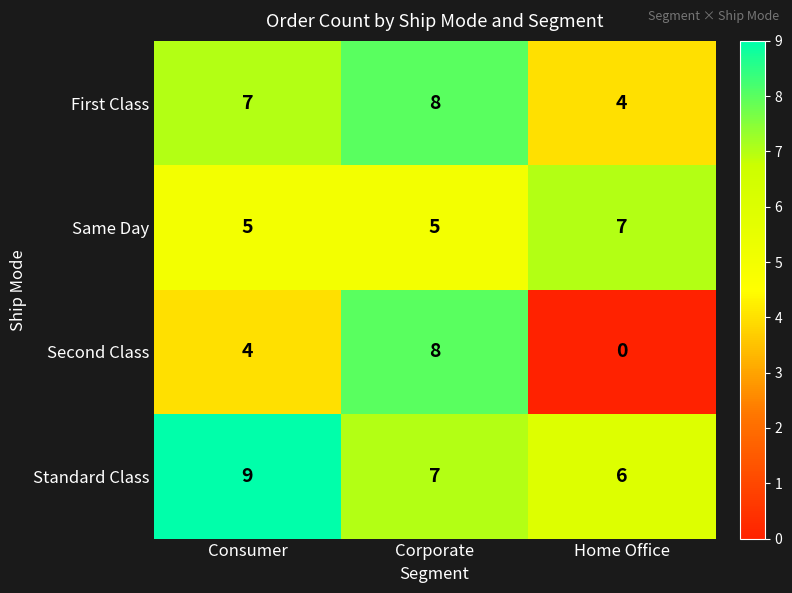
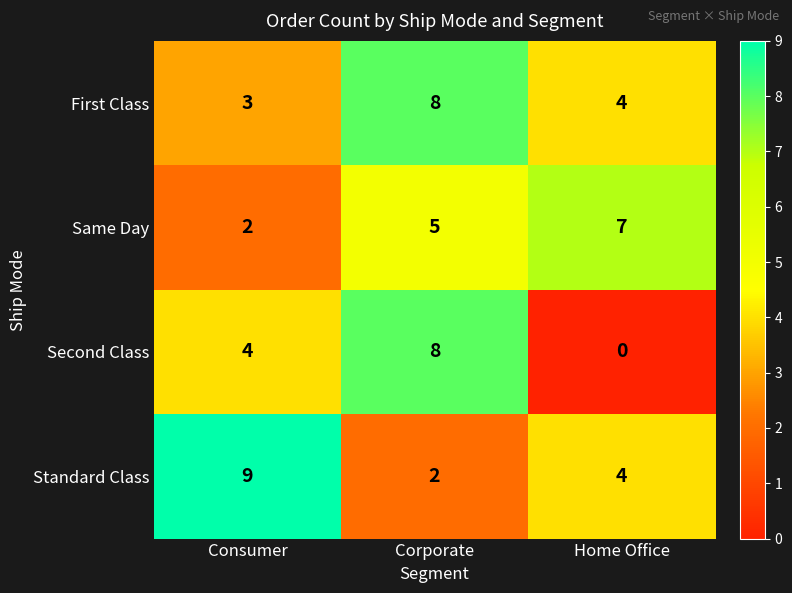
First Class, Consumer: 7 -> 3
Same Day, Consumer: 5 -> 2
Standard Class, Corporate: 7 -> 2
Standard Class, Home Office: 6 -> 4
